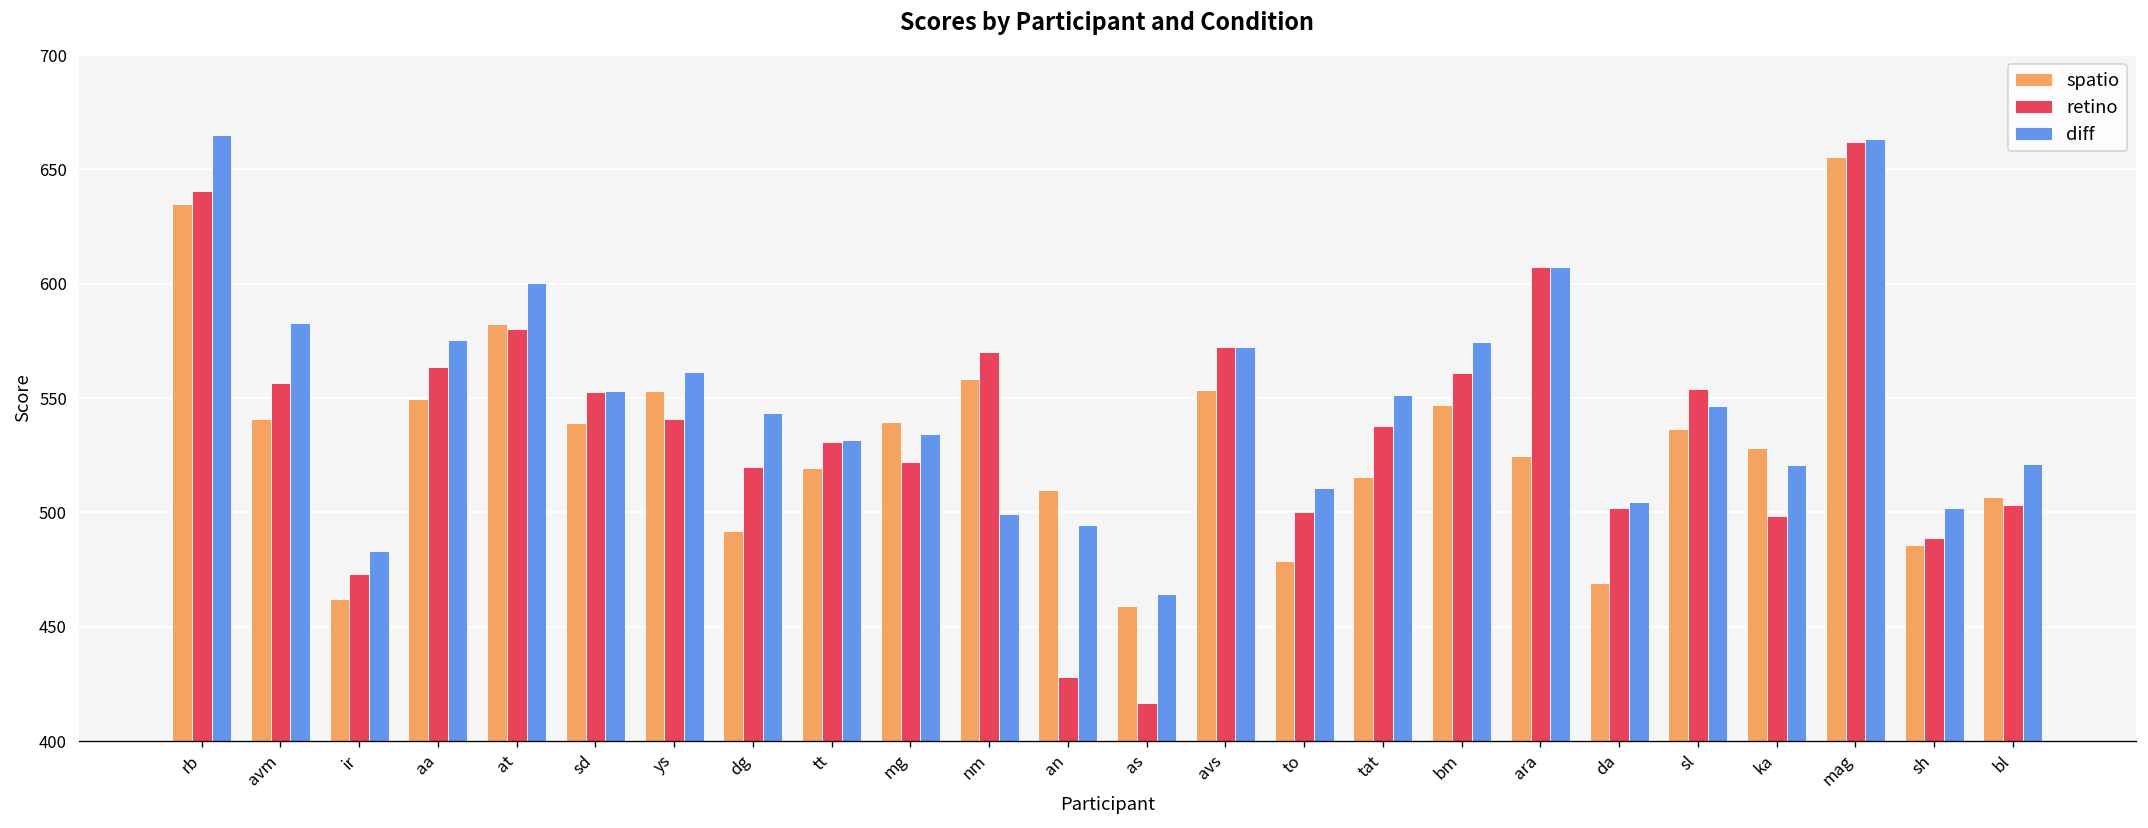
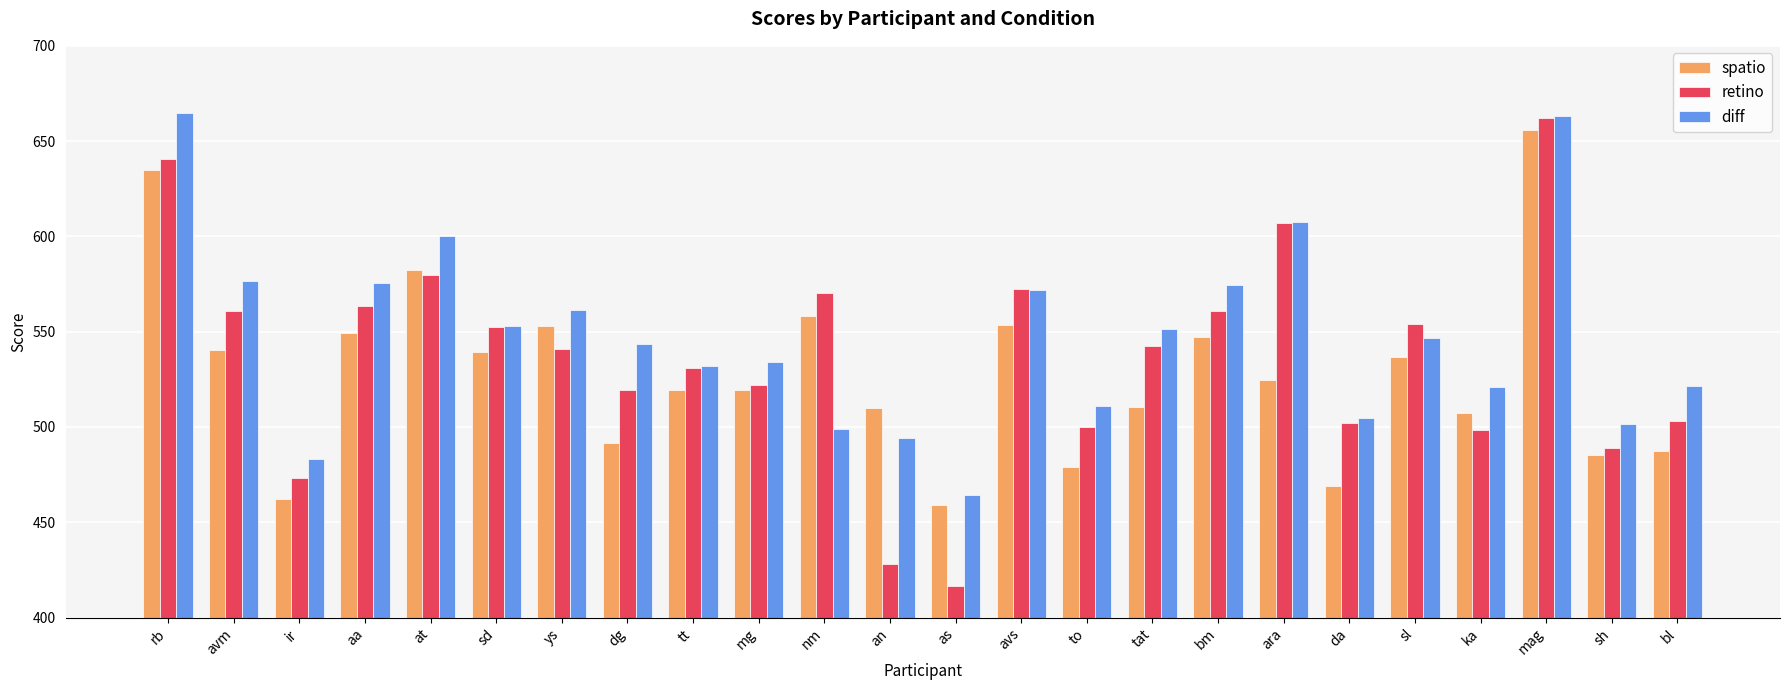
retino, avm: 556 -> 561
diff, avm: 583 -> 577
spatio, mg: 540 -> 520
spatio, tat: 515 -> 510
retino, tat: 538 -> 543
spatio, ka: 528 -> 507
spatio, bl: 507 -> 487
